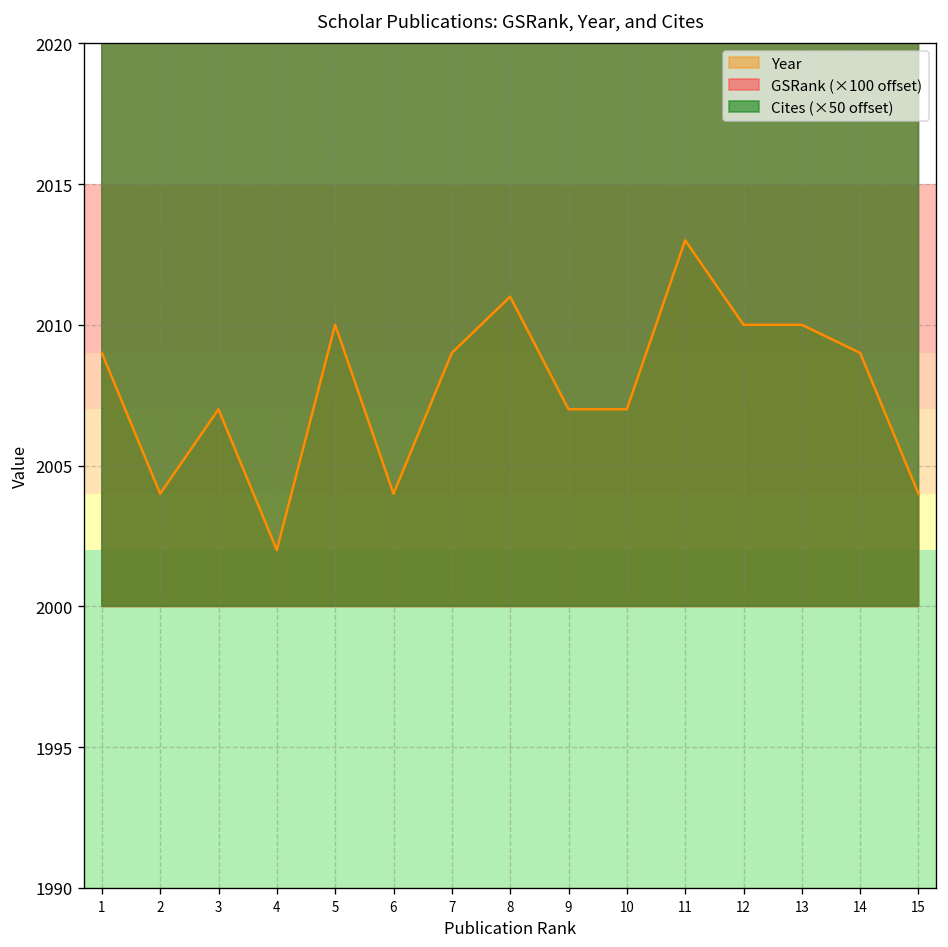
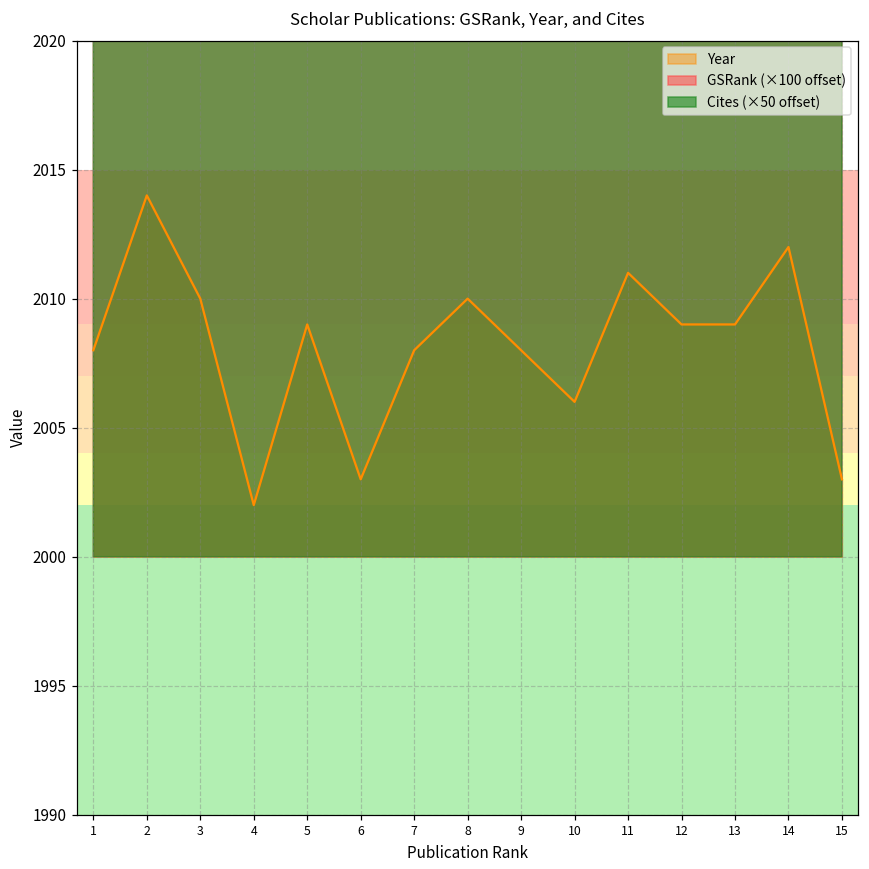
Year, 1: 2009 -> 2008
Year, 2: 2004 -> 2014
Year, 3: 2007 -> 2010
Year, 5: 2010 -> 2009
Year, 6: 2004 -> 2003
Year, 7: 2009 -> 2008
Year, 8: 2011 -> 2010
Year, 9: 2007 -> 2008
Year, 10: 2007 -> 2006
Year, 11: 2013 -> 2011
Year, 12: 2010 -> 2009
Year, 13: 2010 -> 2009
Year, 14: 2009 -> 2012
Year, 15: 2004 -> 2003
